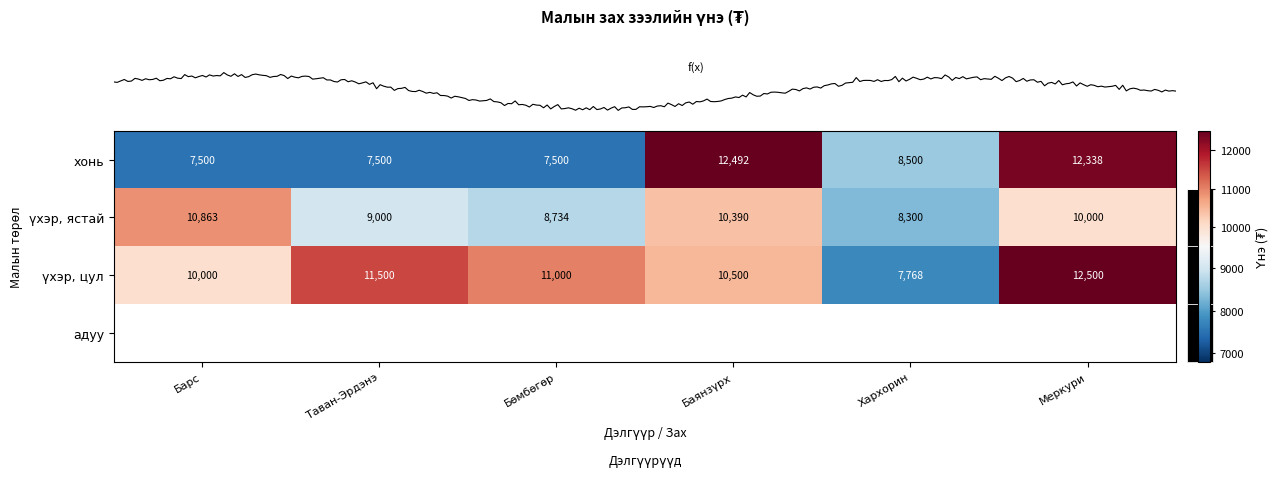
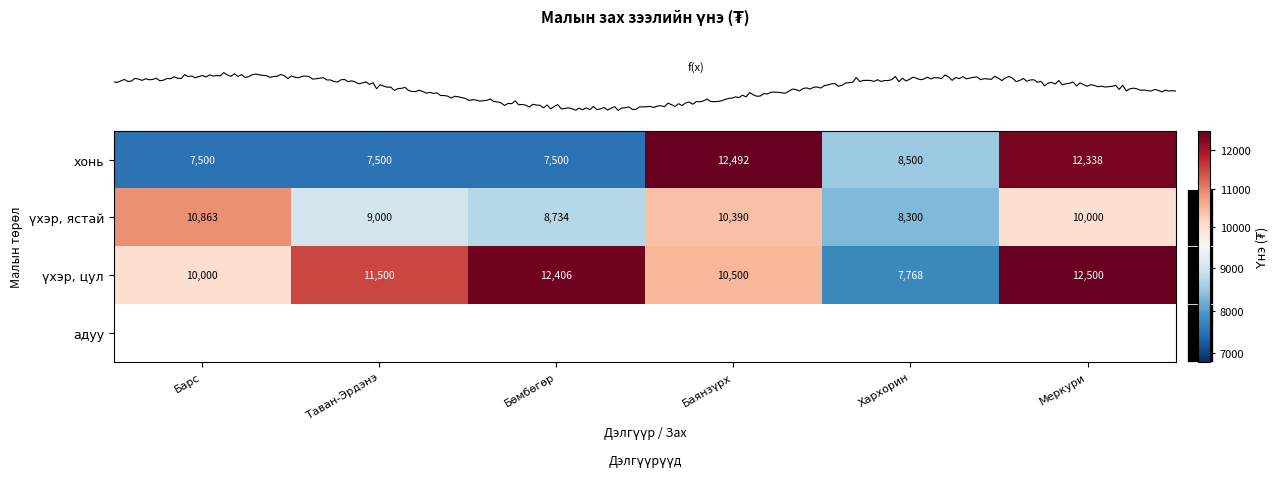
үхэр, цул, Бөмбөгөр: 11,000 -> 12,406
